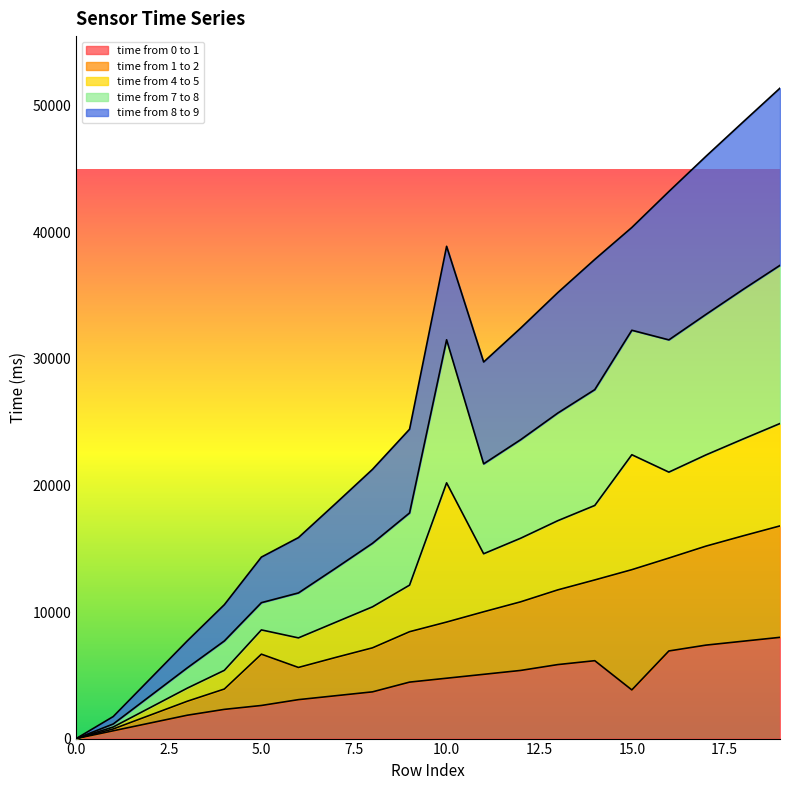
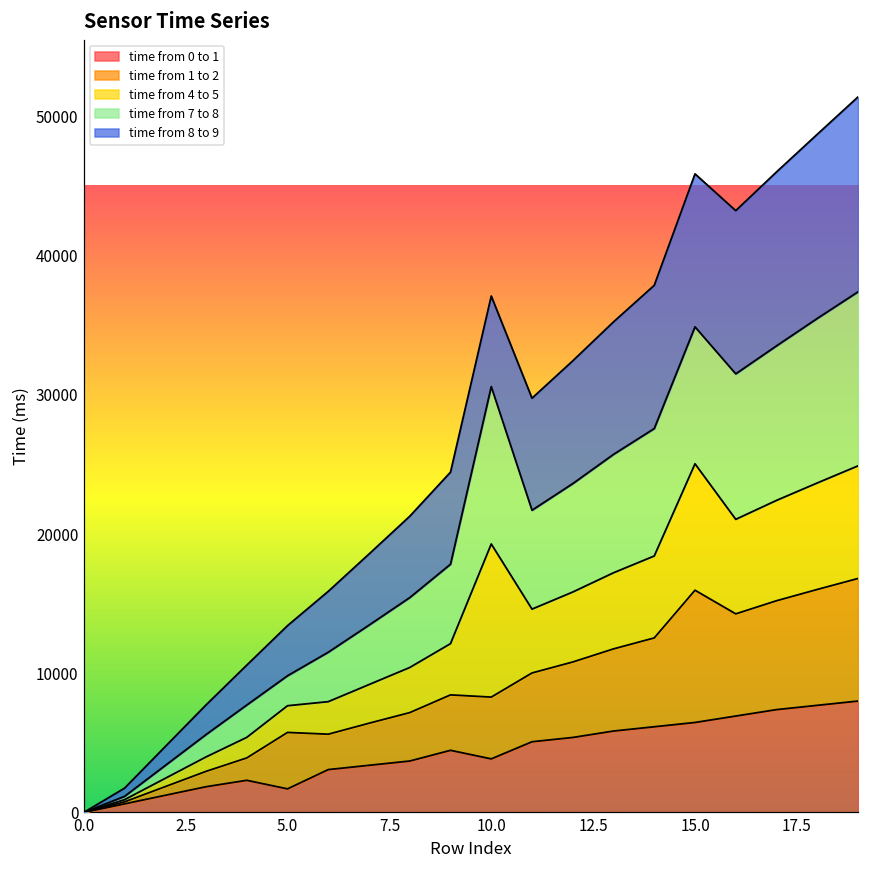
time from 0 to 1, 5.0: 2600 -> 1700
time from 0 to 1, 10.0: 4800 -> 3800
time from 8 to 9, 10.0: 7400 -> 6500
time from 0 to 1, 15.0: 3800 -> 6500
time from 8 to 9, 15.0: 8100 -> 11000
